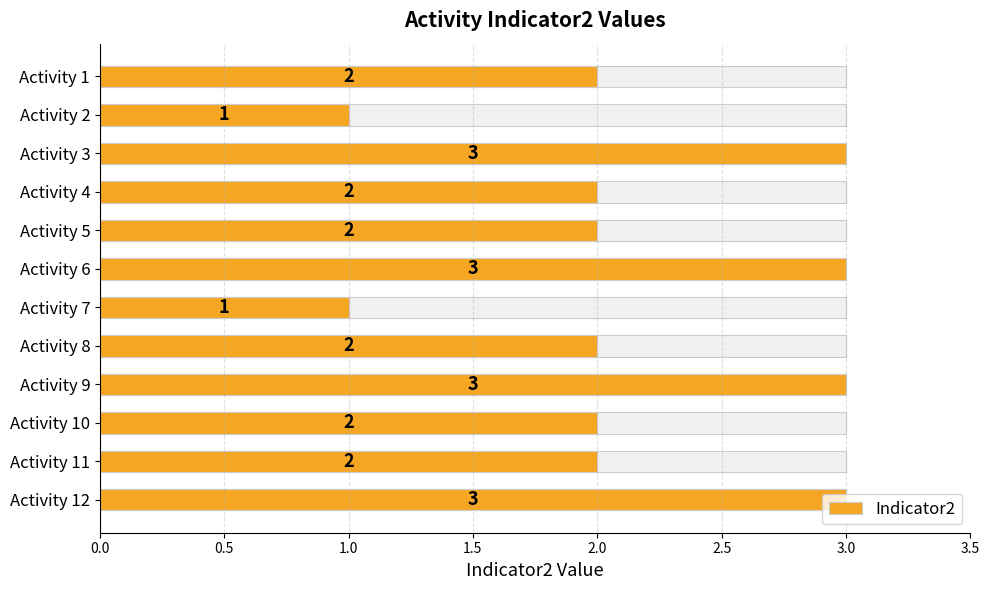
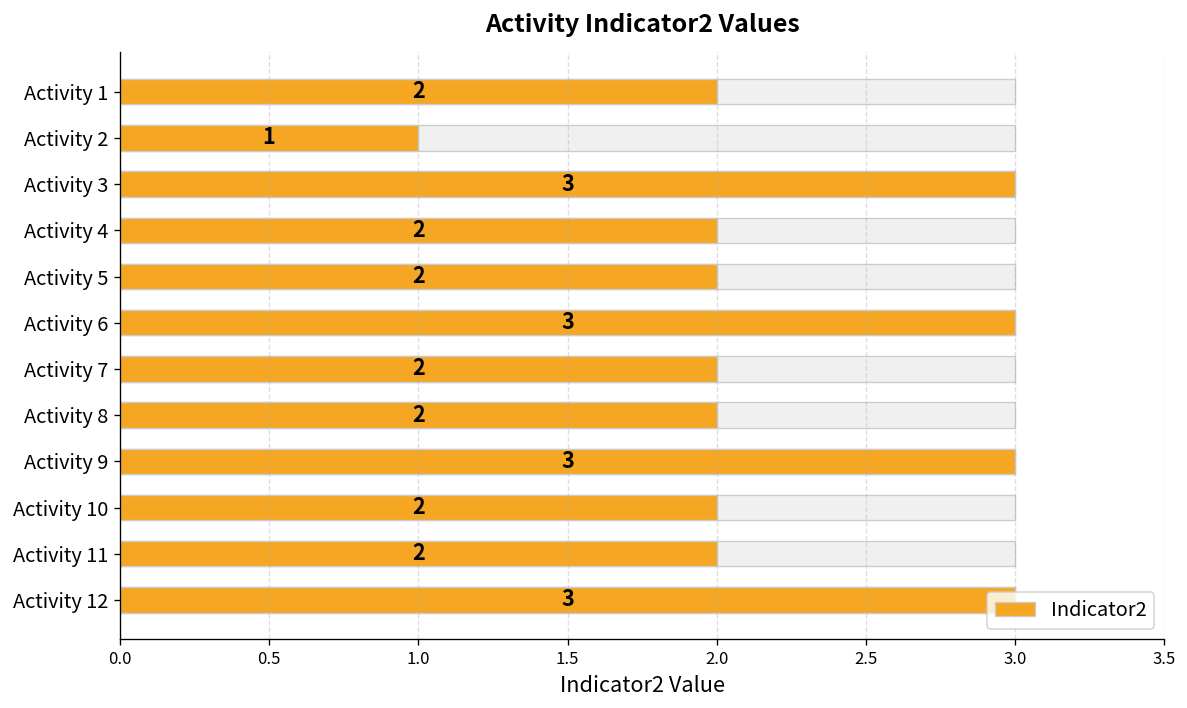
Indicator2, Activity 7: 1 -> 2
